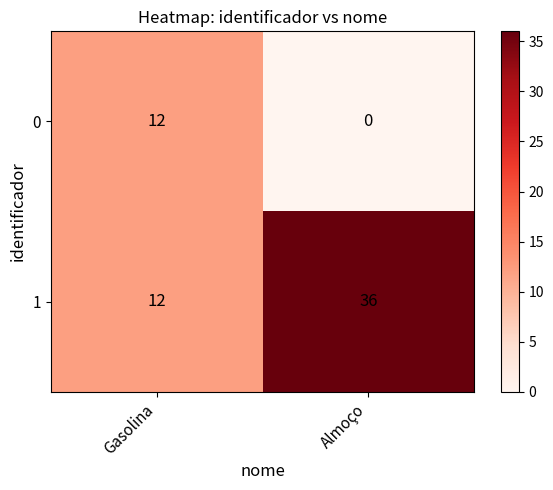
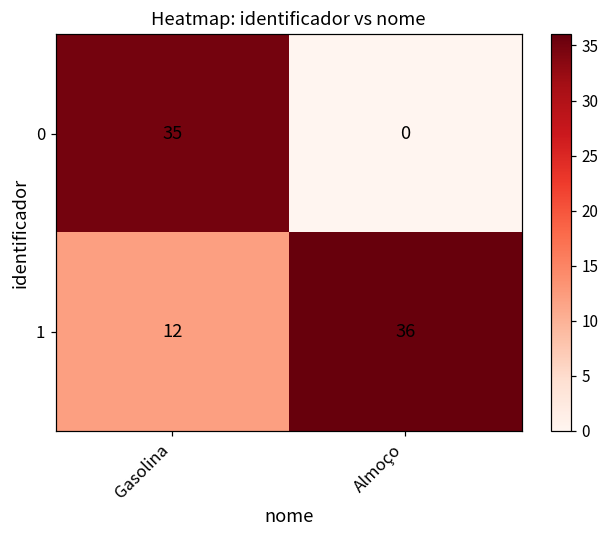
0, Gasolina: 12 -> 35
